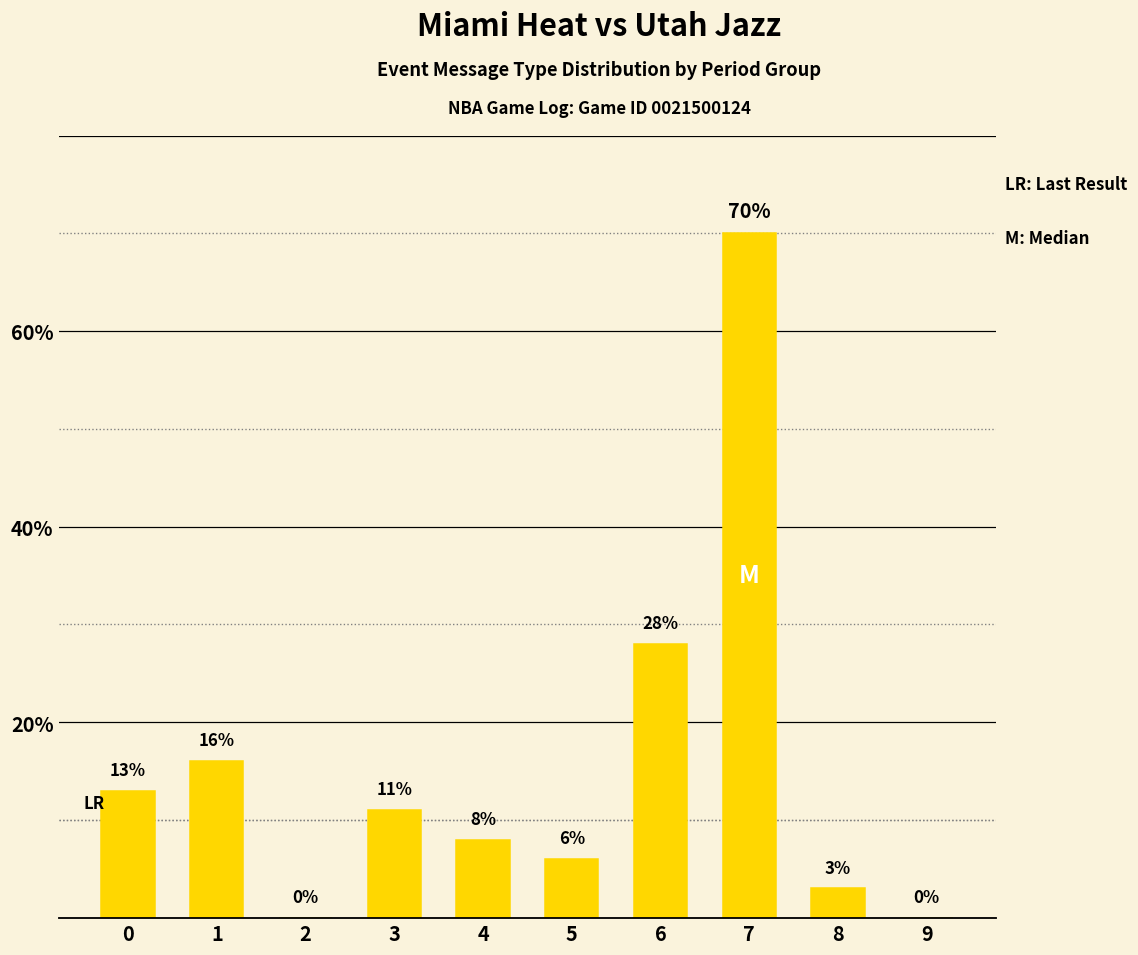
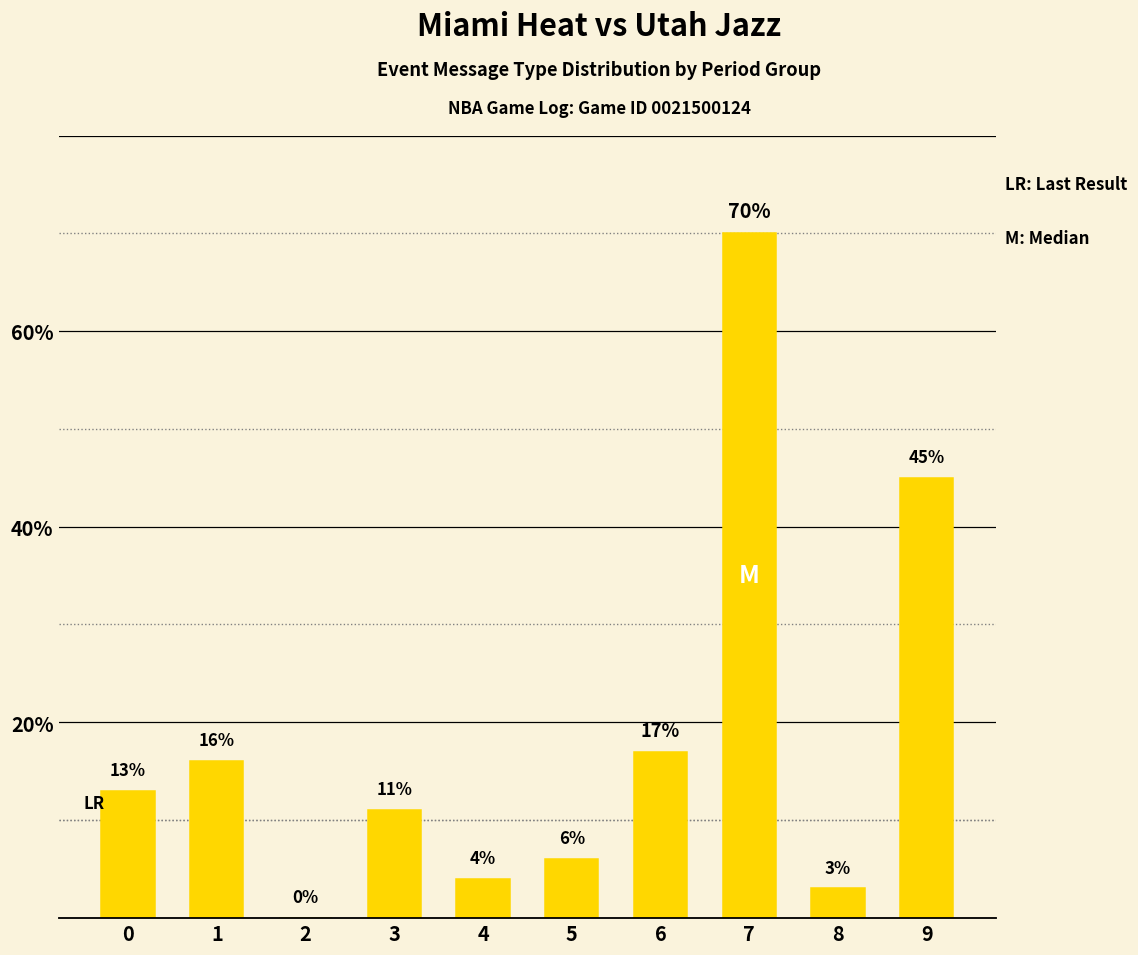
4: 8% -> 4%
6: 28% -> 17%
9: 0% -> 45%
